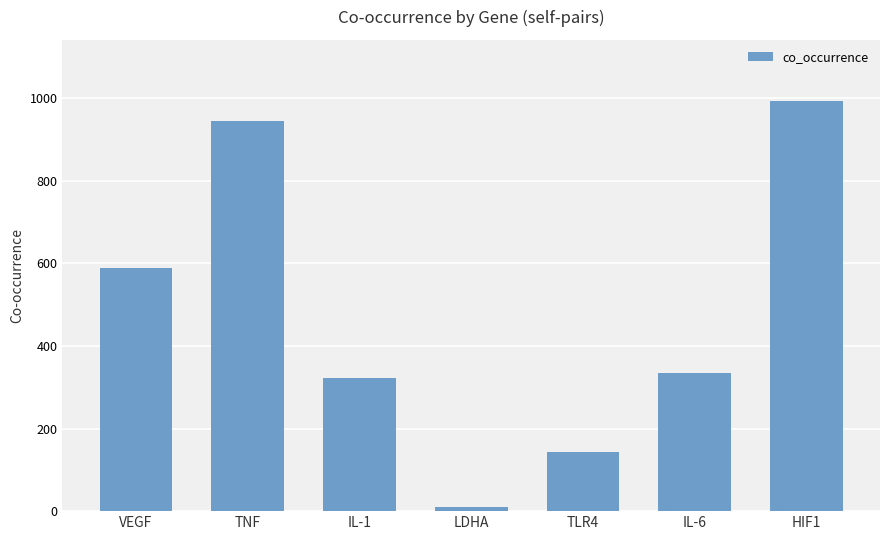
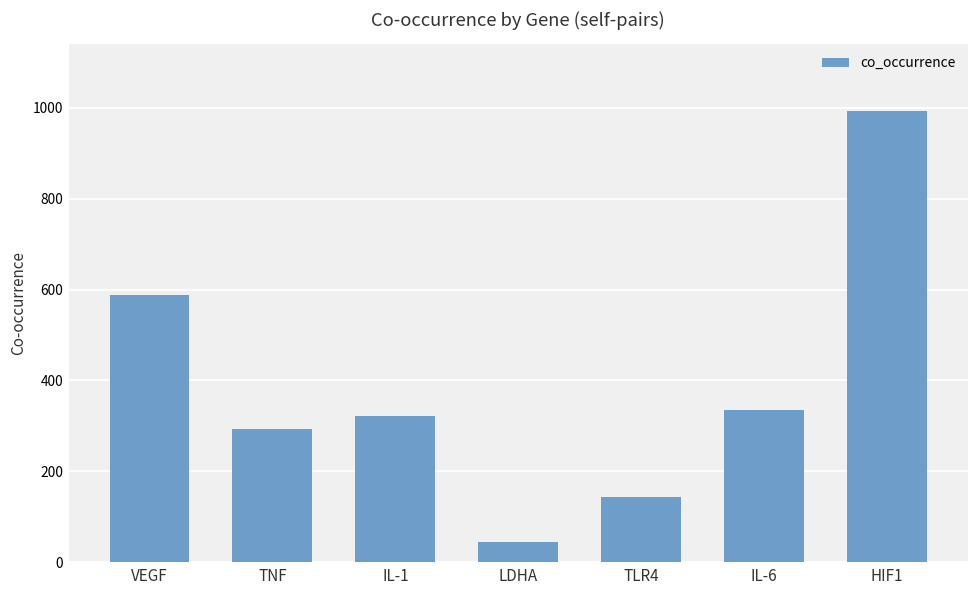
TNF: 940 -> 290
LDHA: 10 -> 40
